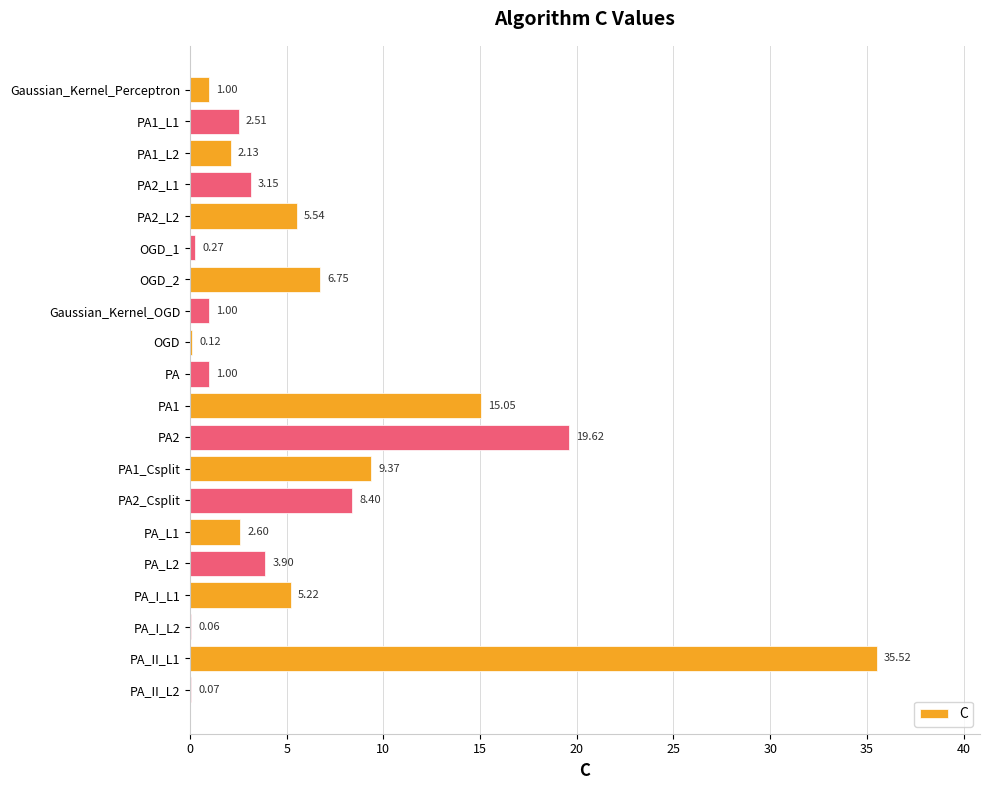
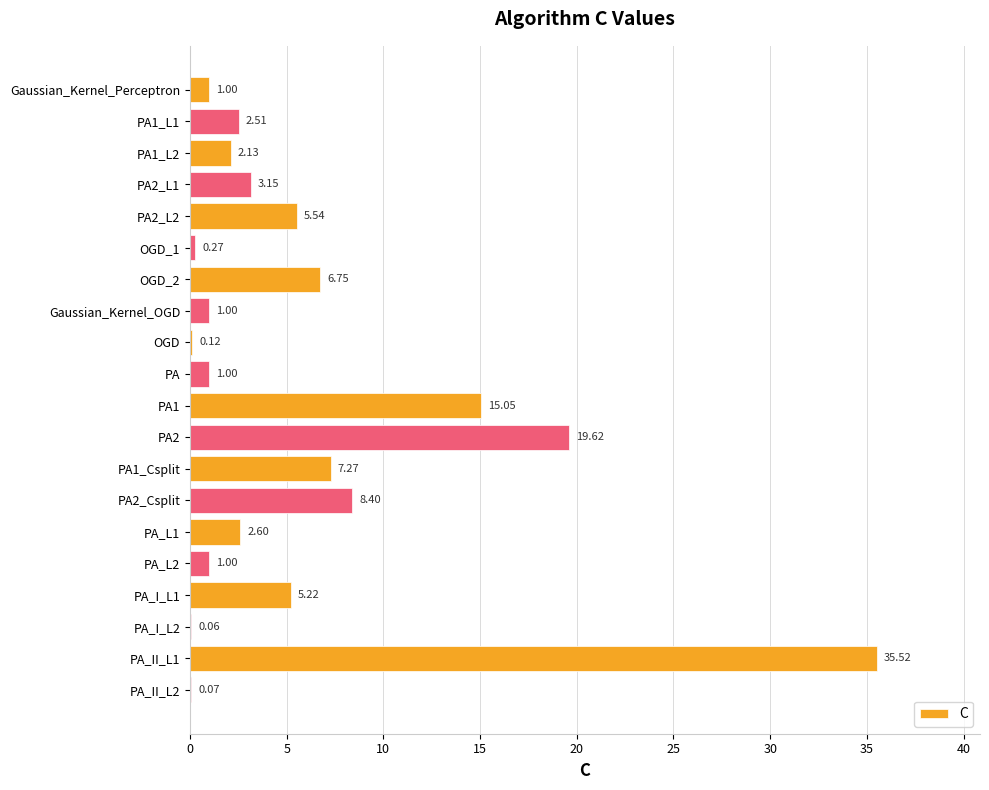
PA1_Csplit: 9.37 -> 7.27
PA_L2: 3.90 -> 1.00
